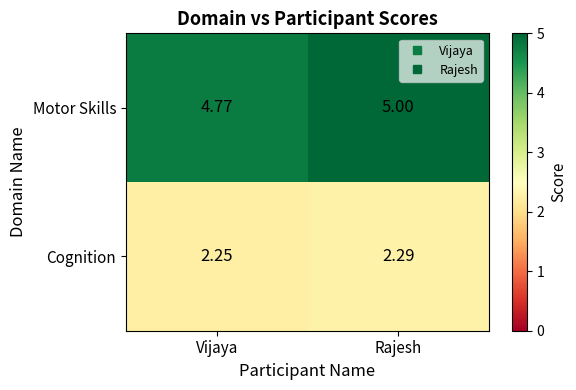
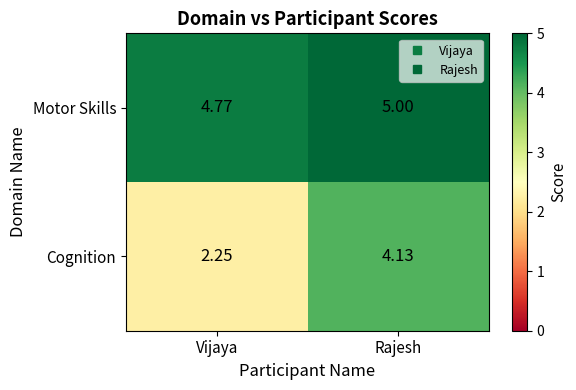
Cognition, Rajesh: 2.29 -> 4.13
